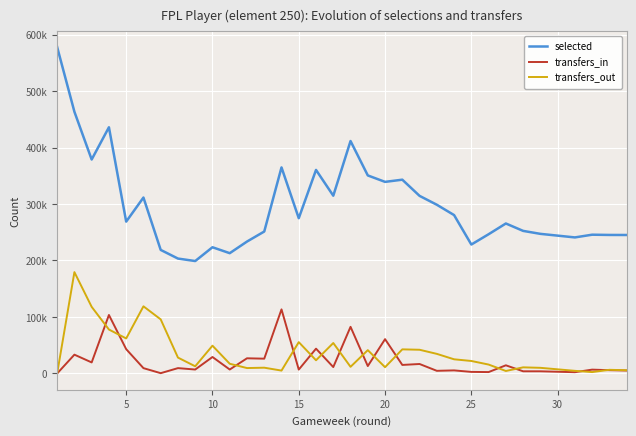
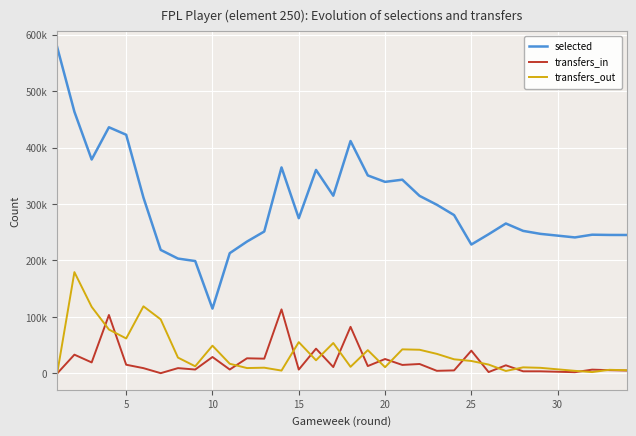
selected, 5: 270000 -> 420000
transfers_in, 5: 40000 -> 20000
selected, 10: 220000 -> 110000
transfers_in, 20: 60000 -> 30000
transfers_in, 25: 0 -> 40000
